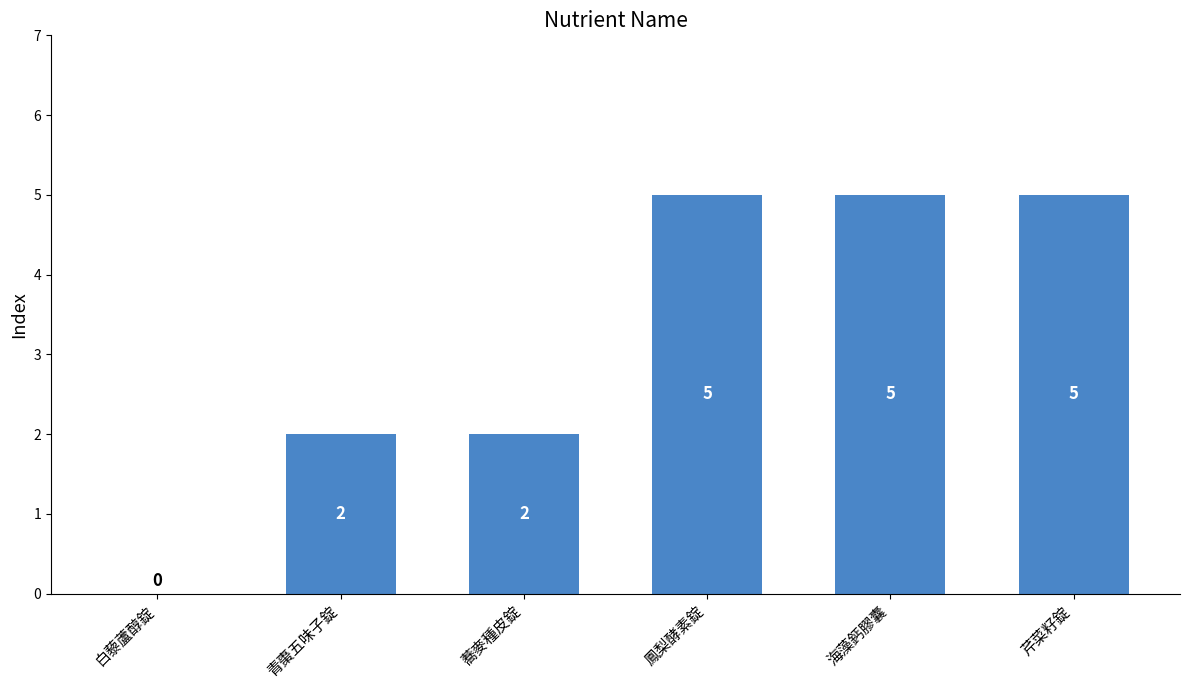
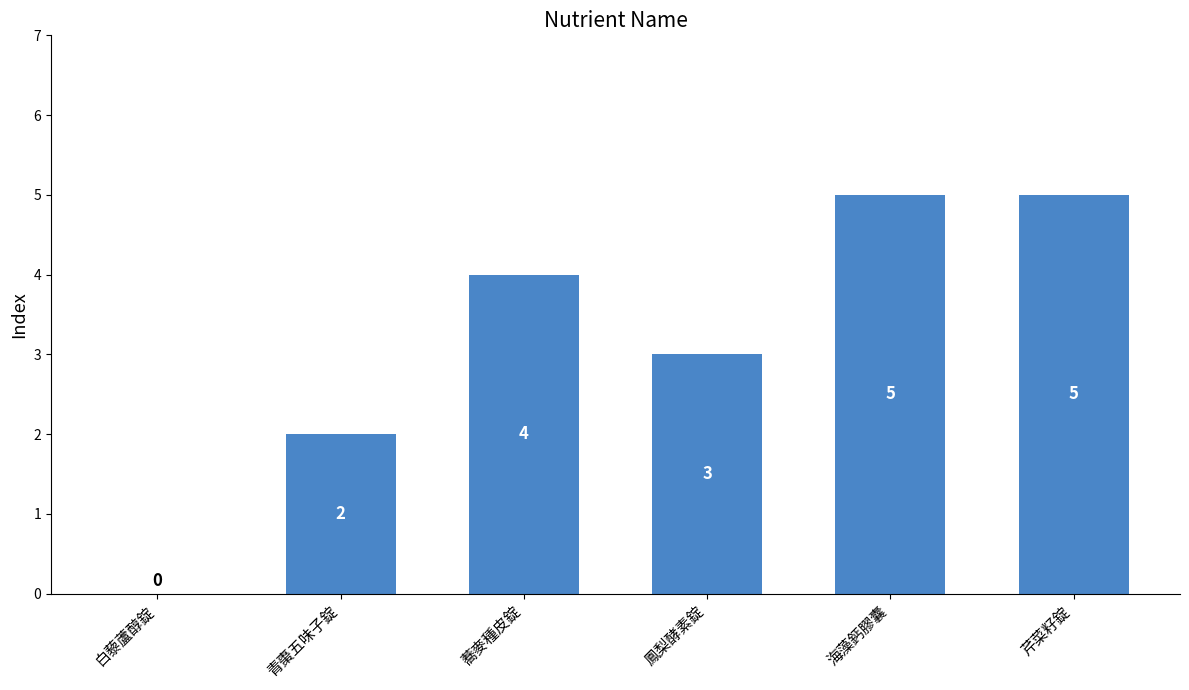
蕎麥種皮錠: 2 -> 4
鳳梨酵素錠: 5 -> 3
